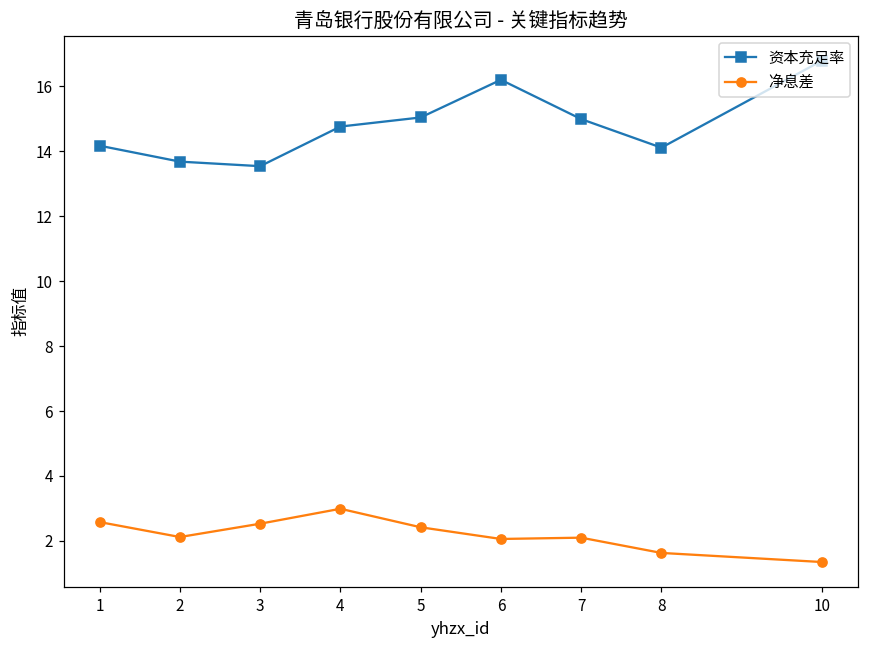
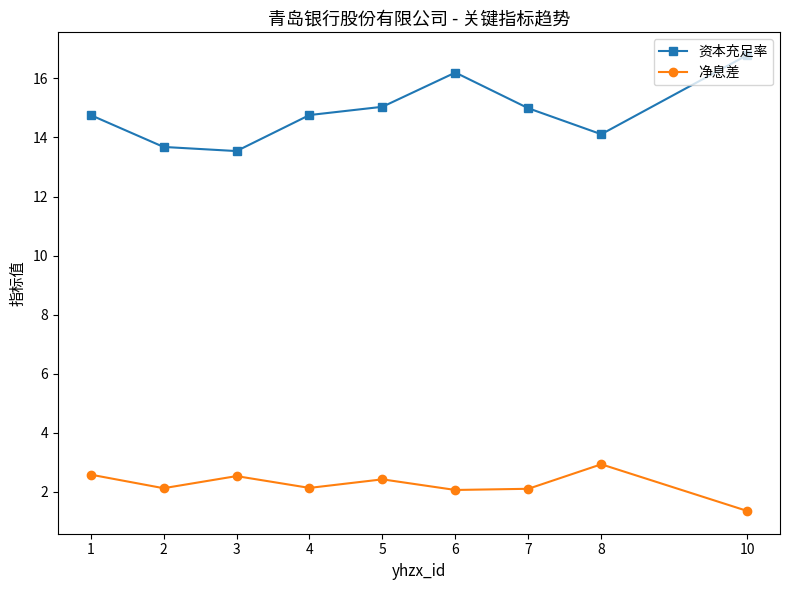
资本充足率, 1: 14.2 -> 14.8
净息差, 4: 3.0 -> 2.1
净息差, 8: 1.6 -> 2.9
